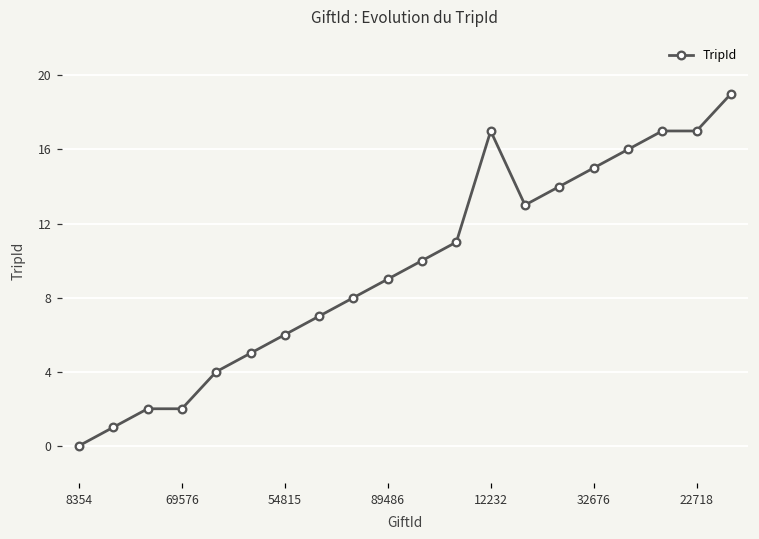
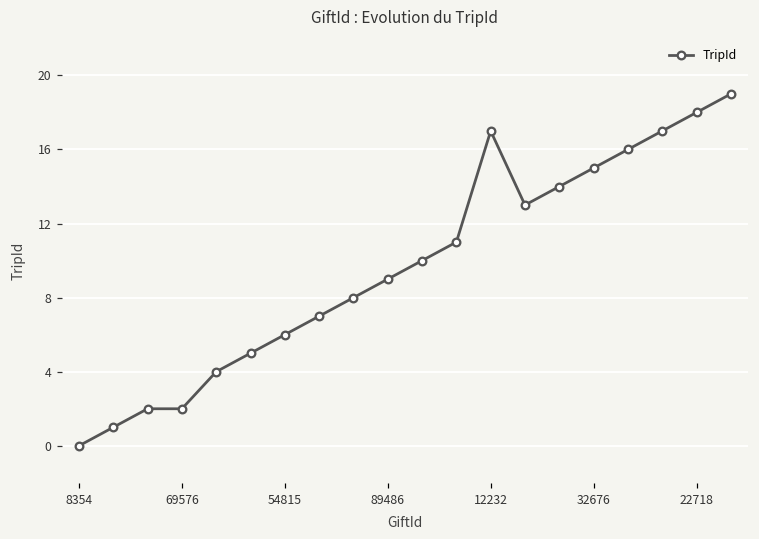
22718: 17 -> 18
